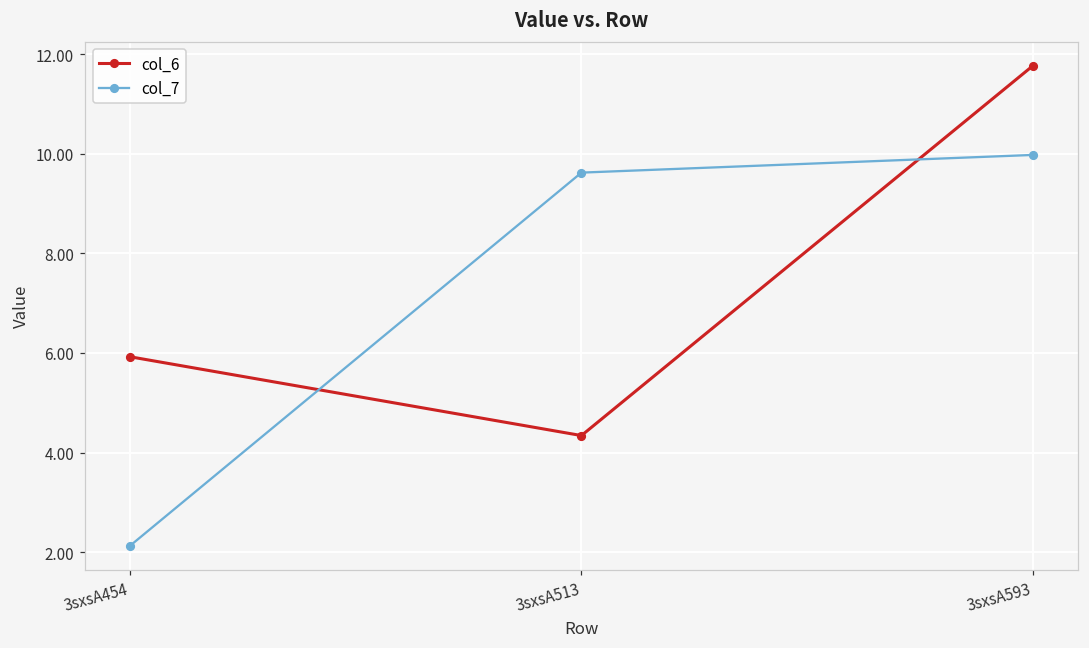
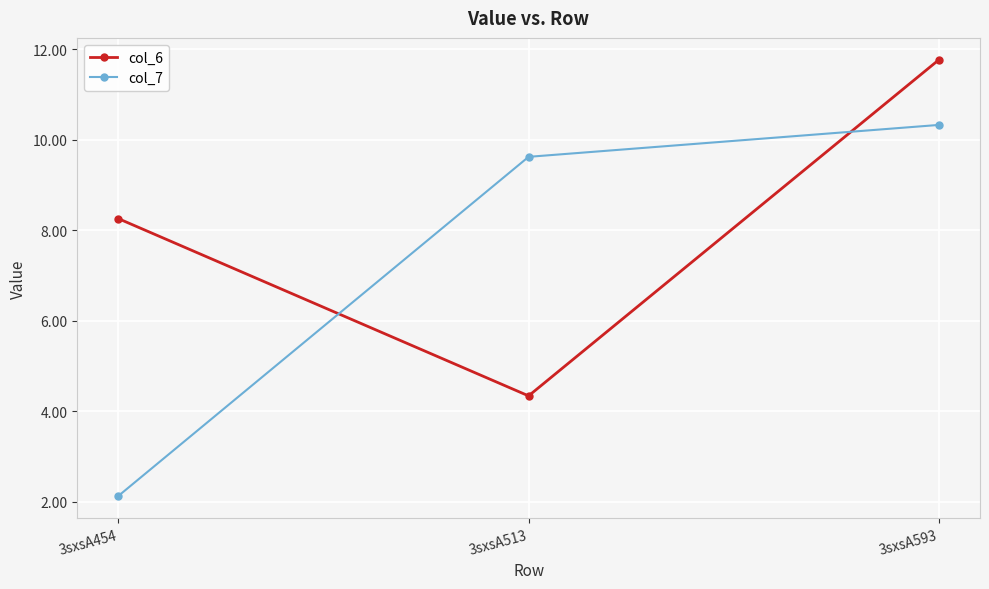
col_6, 3sxsA454: 5.9 -> 8.3
col_7, 3sxsA593: 10.0 -> 10.3
